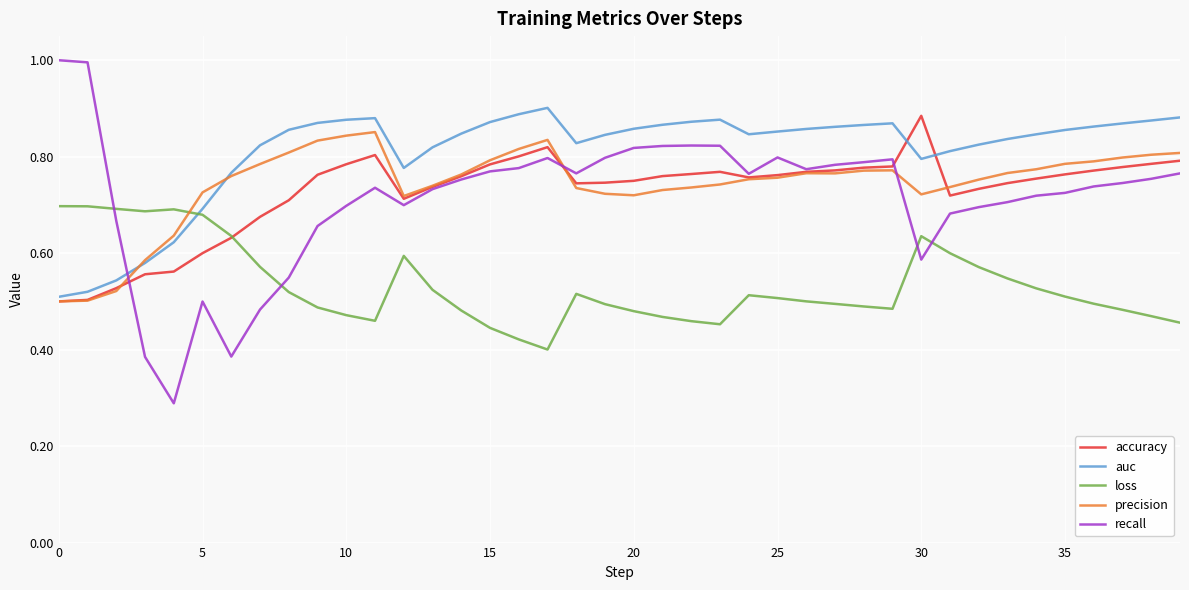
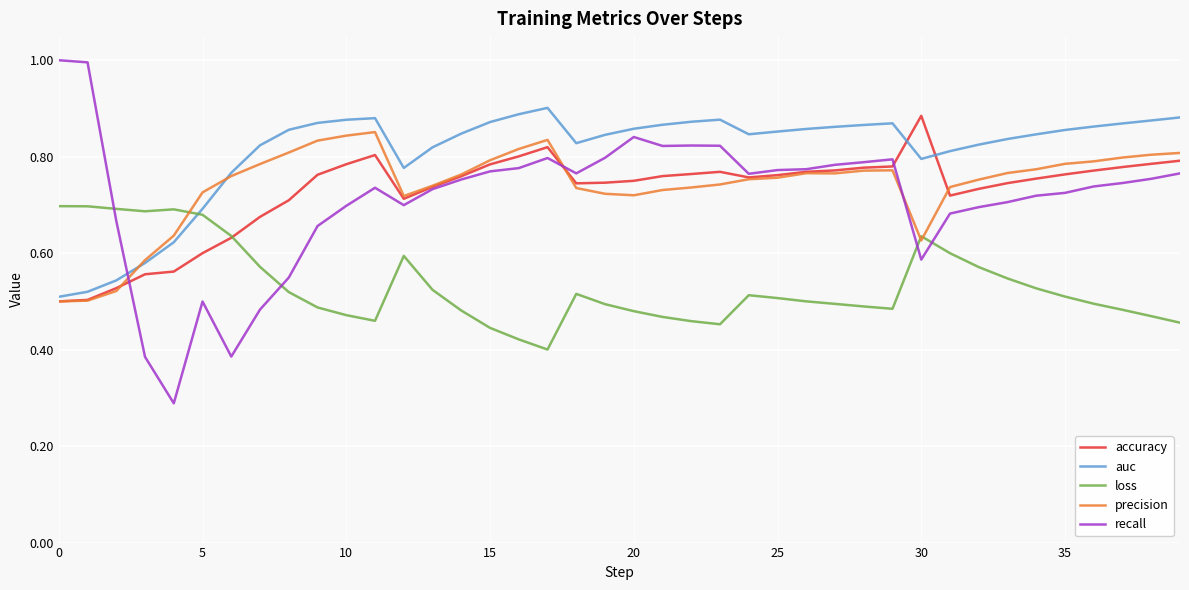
recall, 20: 0.82 -> 0.84
recall, 25: 0.80 -> 0.77
precision, 30: 0.72 -> 0.63
